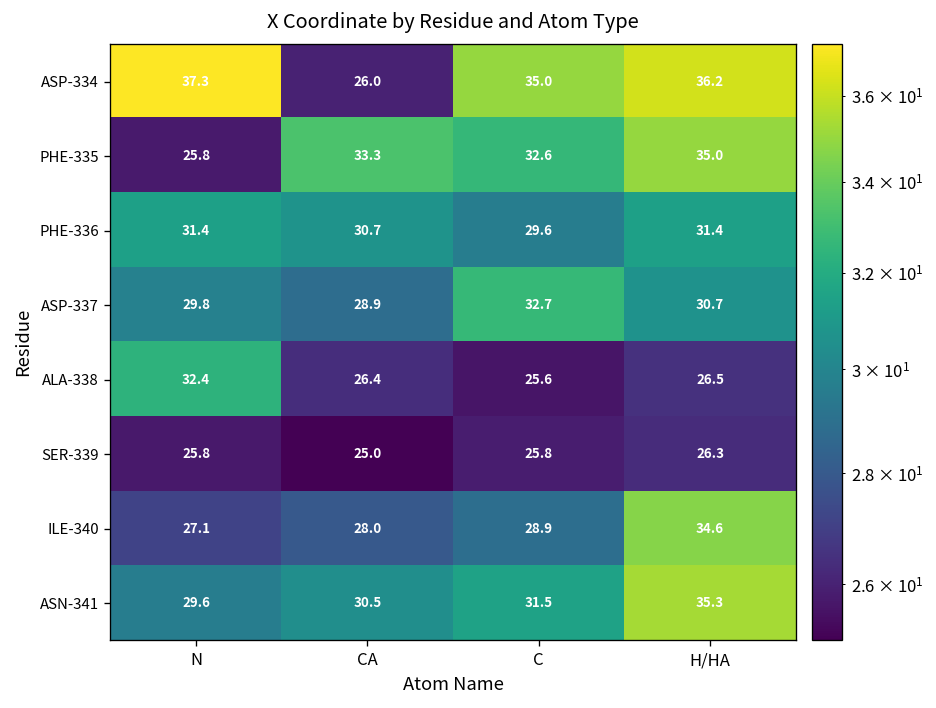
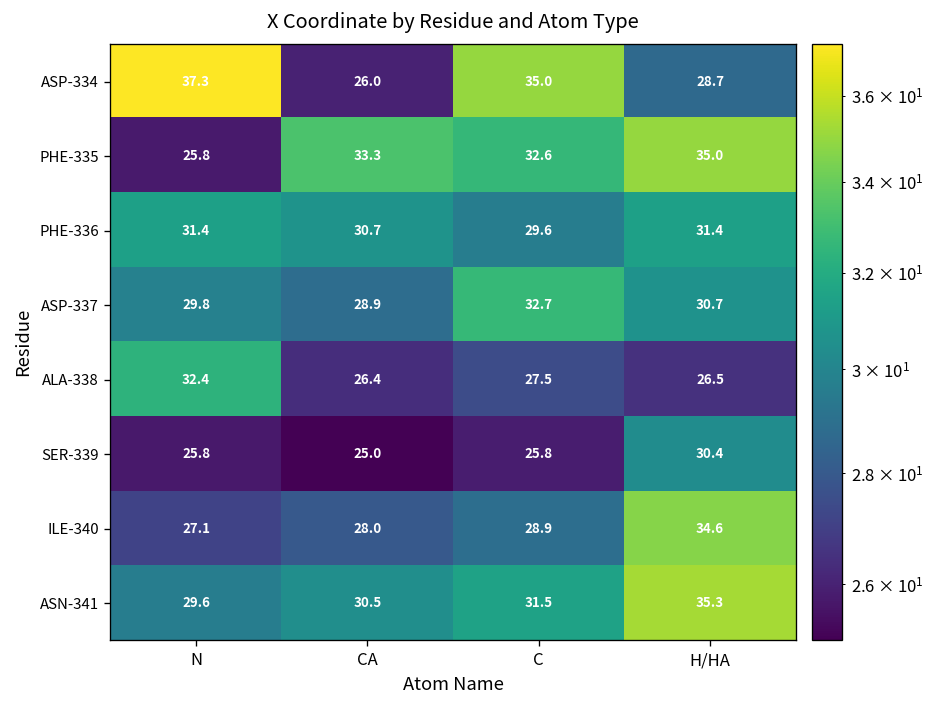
ASP-334, H/HA: 36.2 -> 28.7
ALA-338, C: 25.6 -> 27.5
SER-339, H/HA: 26.3 -> 30.4
